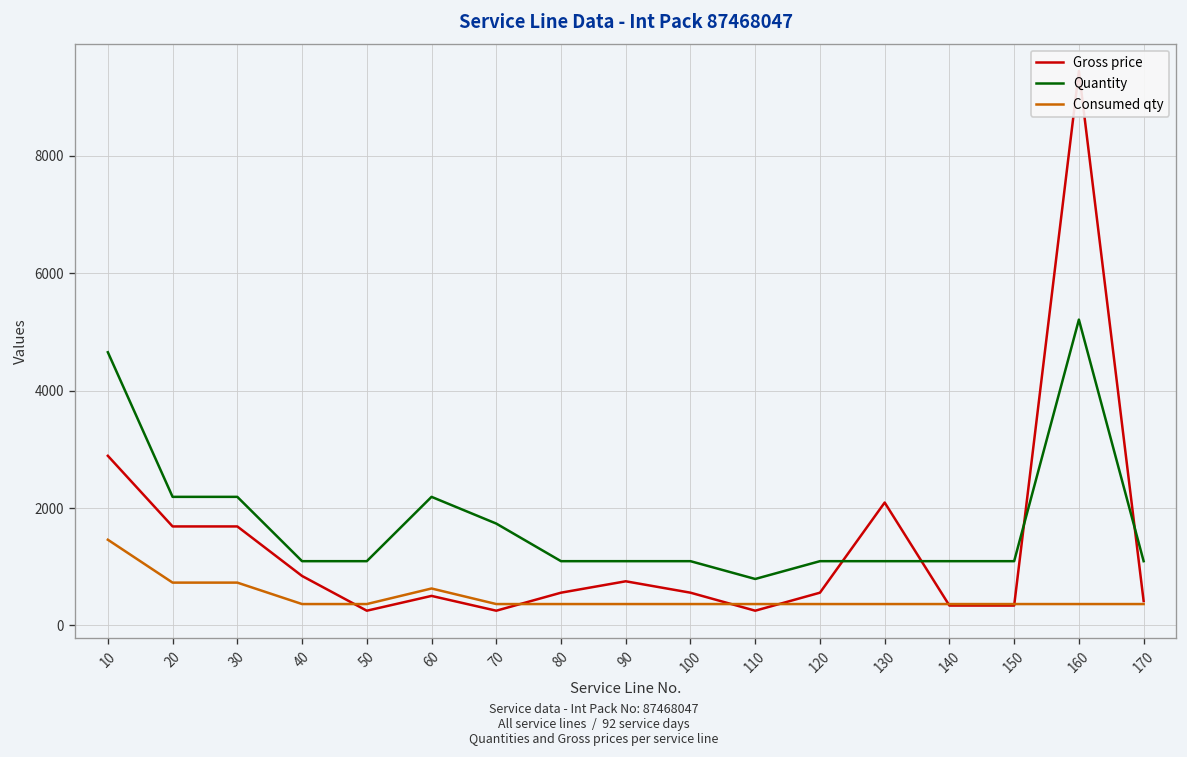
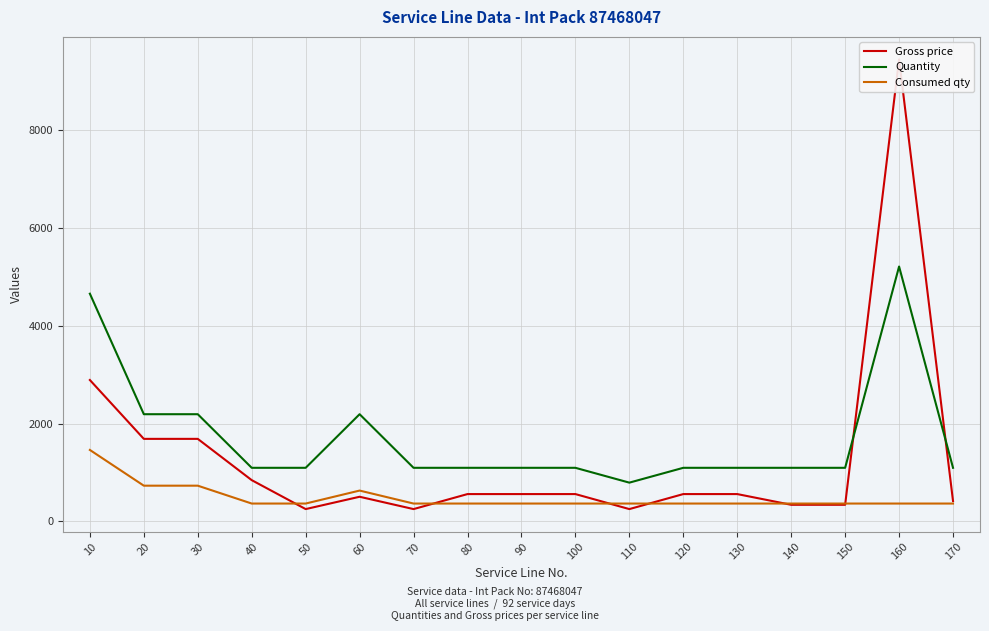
Quantity, 70: 1700 -> 1100
Gross price, 90: 800 -> 600
Gross price, 130: 2100 -> 600
